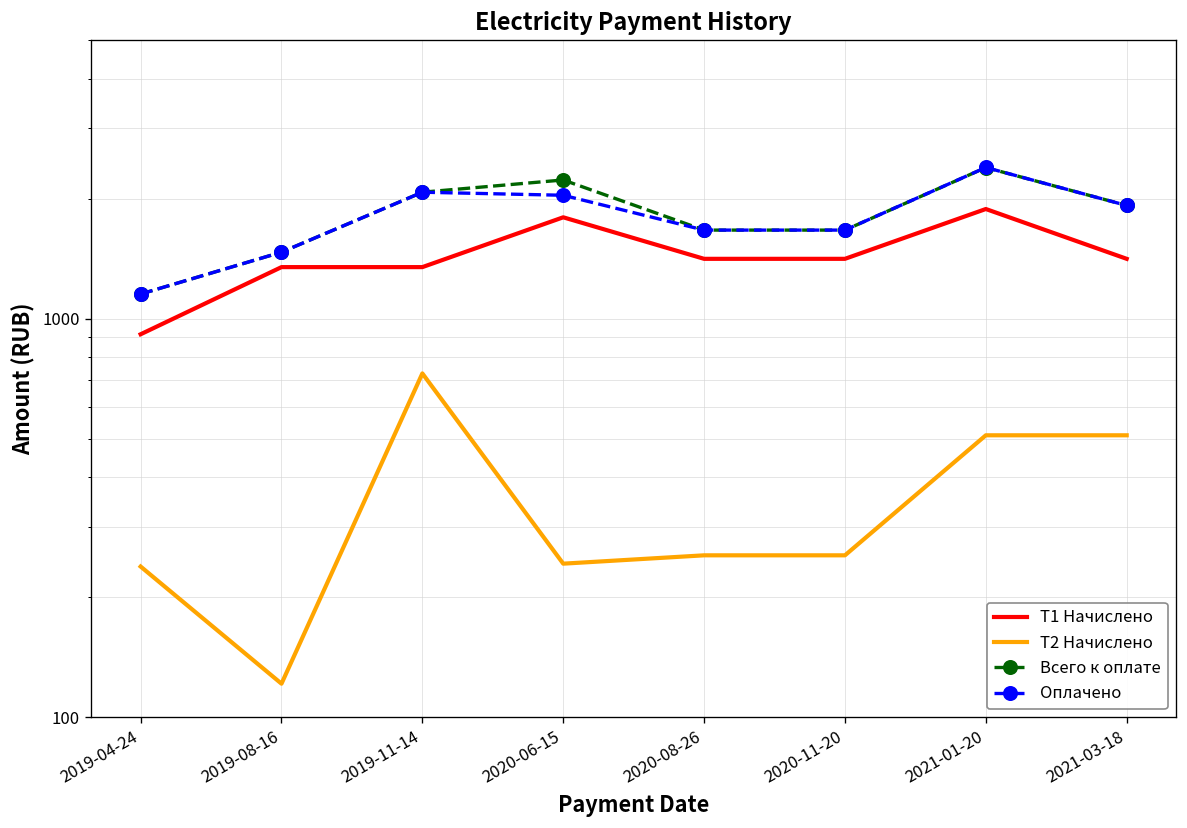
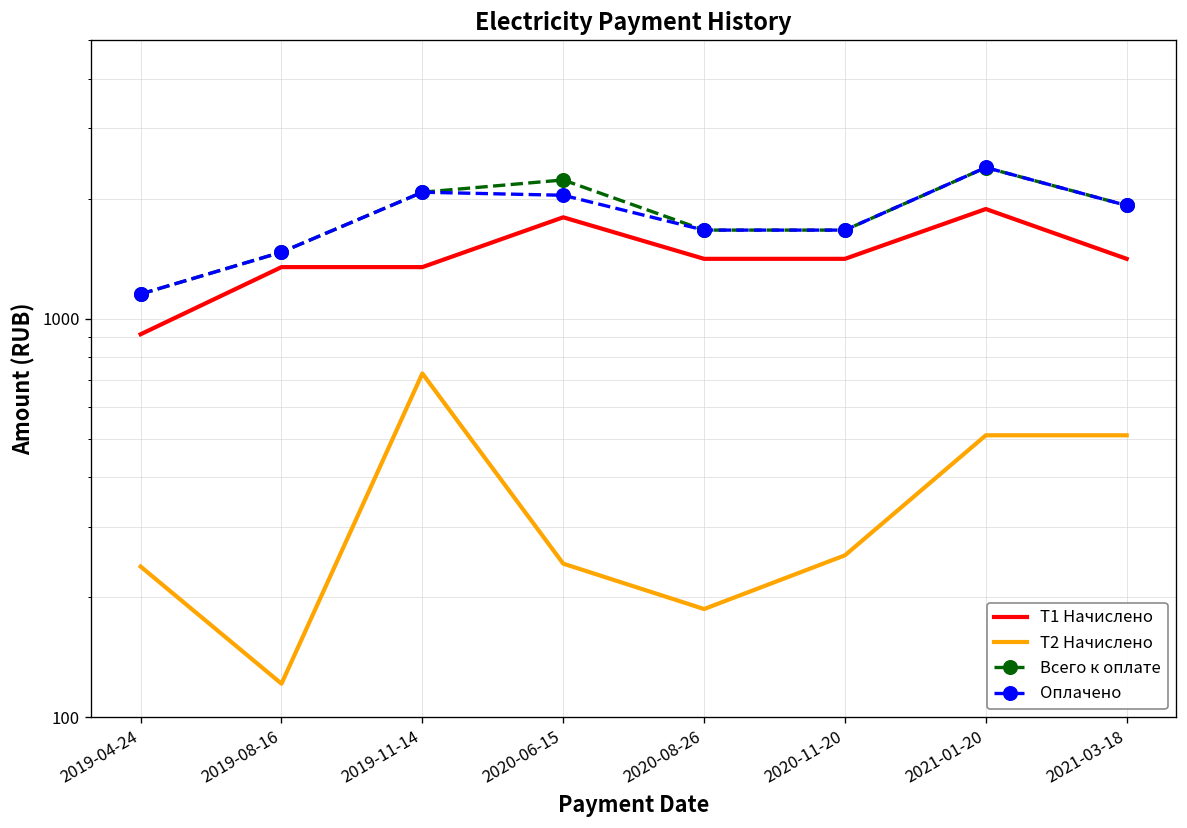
T2 Начислено, 2020-08-26: 260 -> 190
